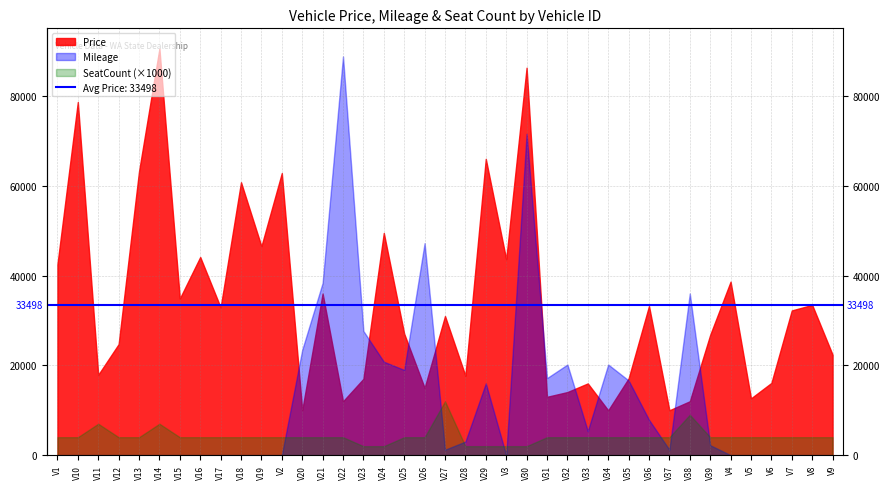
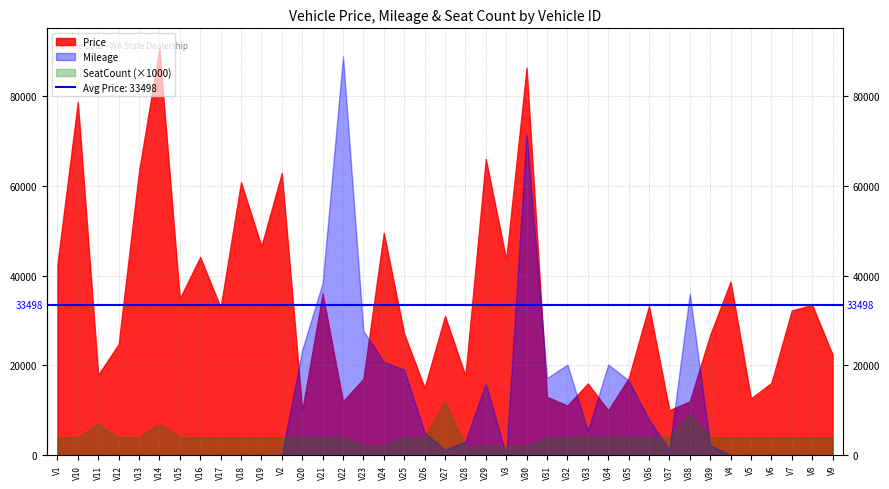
Mileage, V26: 47000 -> 5000
Price, V32: 14000 -> 11000
